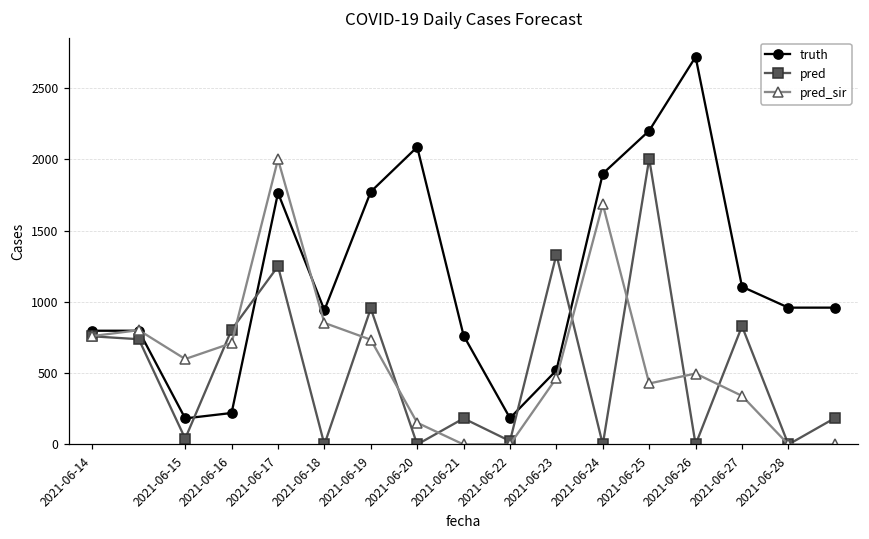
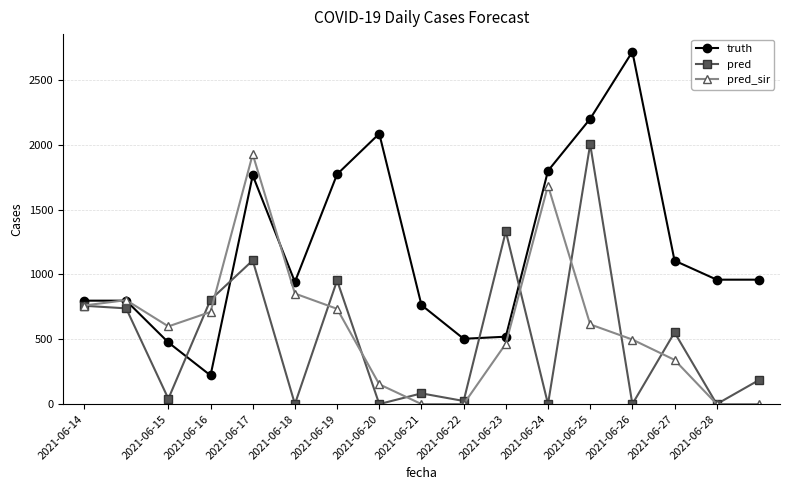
truth, 2021-06-15: 180 -> 480
pred, 2021-06-17: 1250 -> 1110
pred_sir, 2021-06-17: 2000 -> 1930
pred, 2021-06-21: 180 -> 80
truth, 2021-06-22: 190 -> 500
truth, 2021-06-24: 1900 -> 1800
pred_sir, 2021-06-25: 430 -> 620
pred, 2021-06-27: 830 -> 550
